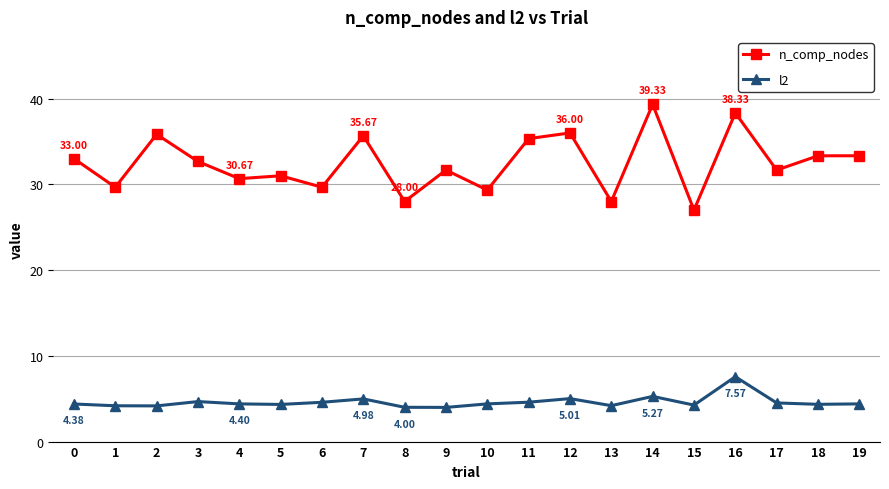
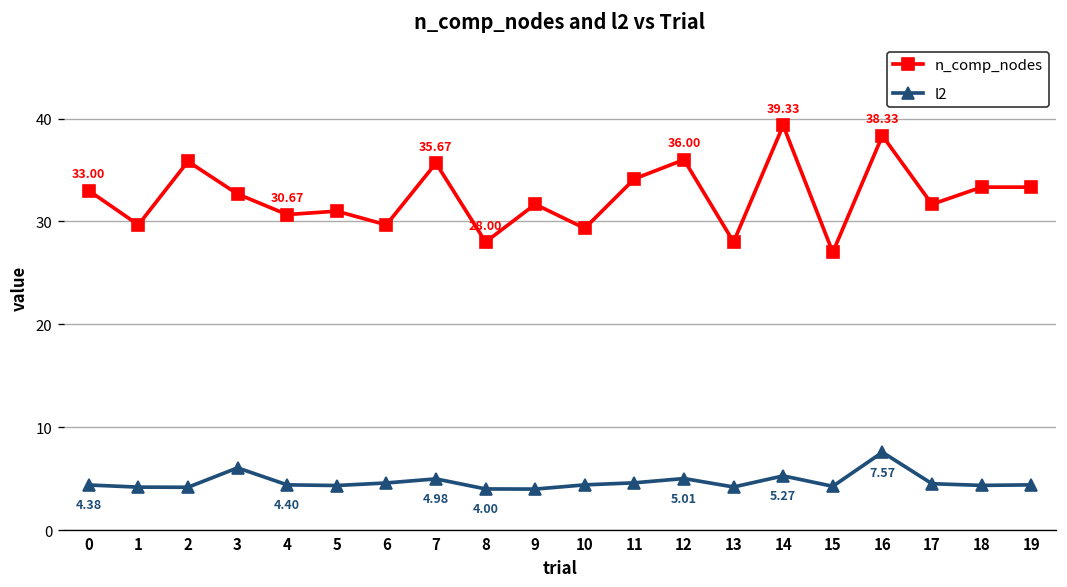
l2, 3: 5 -> 6
n_comp_nodes, 11: 35 -> 34
